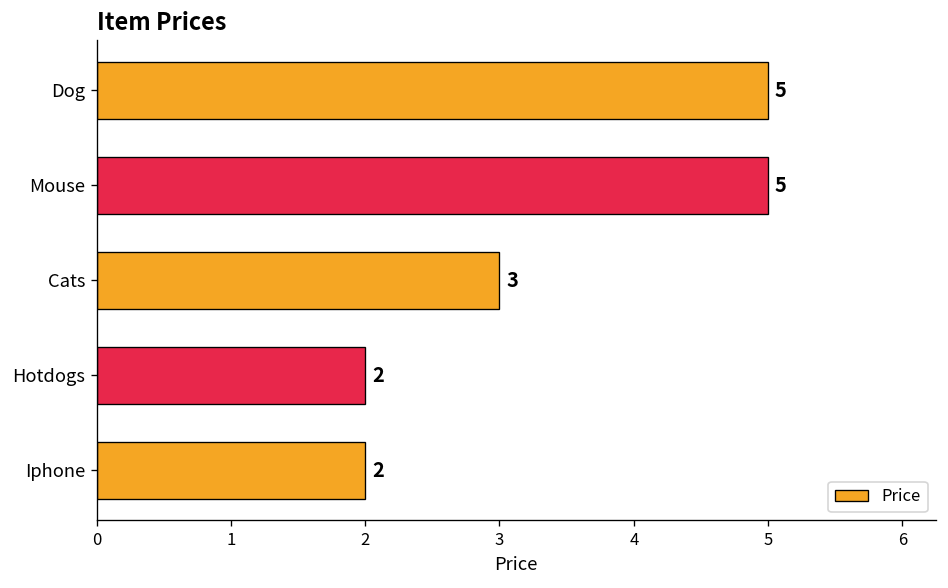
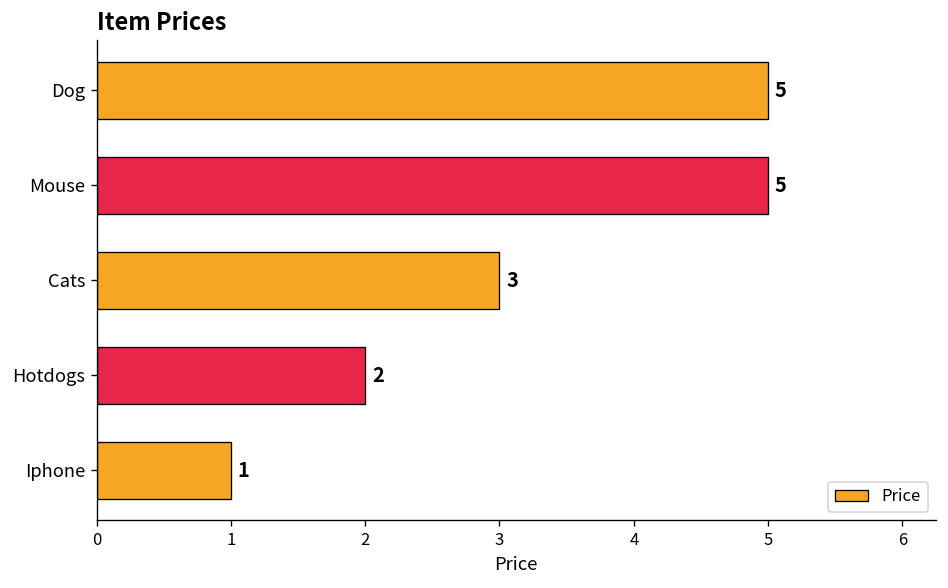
Iphone: 2 -> 1
